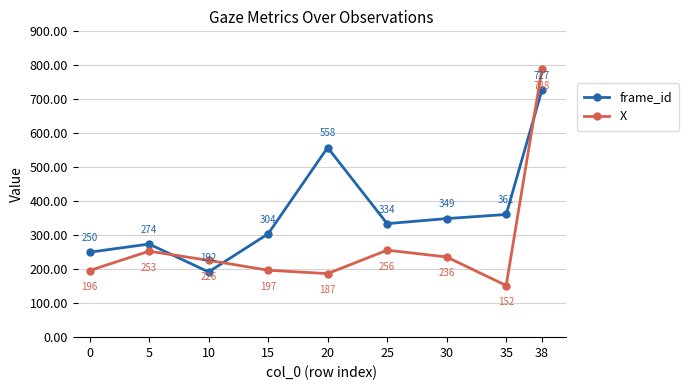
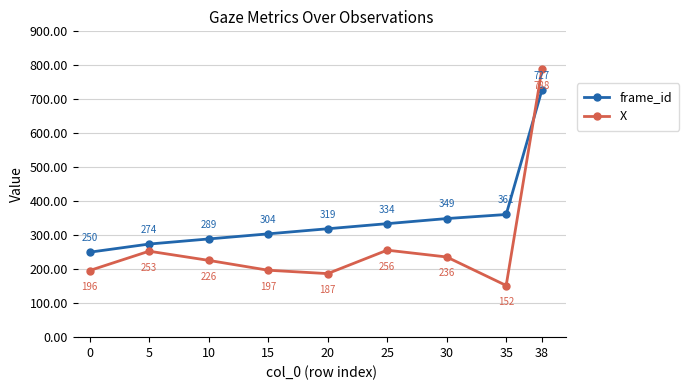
frame_id, 10: 192 -> 289
frame_id, 20: 558 -> 319
